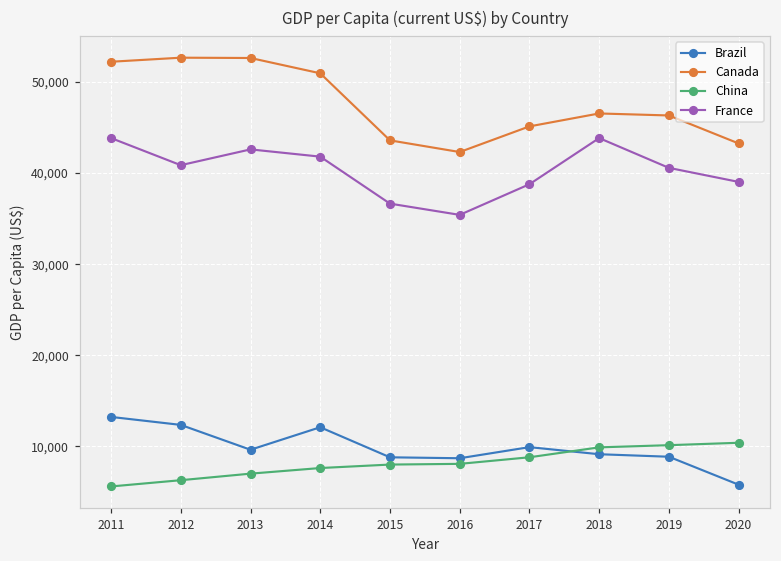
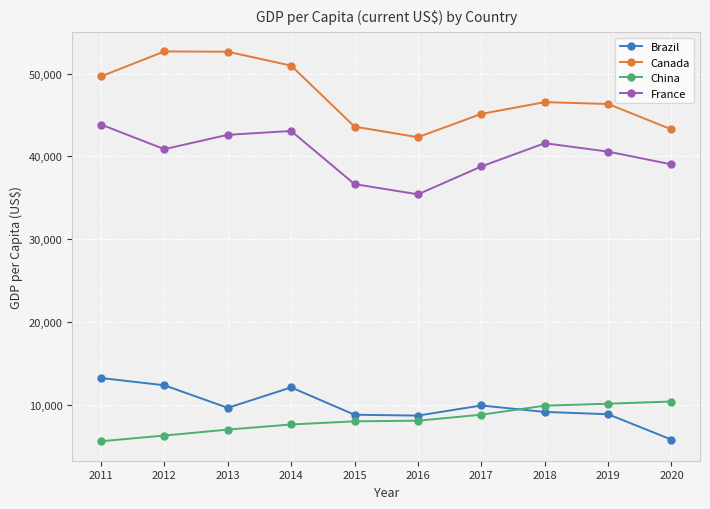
Canada, 2011: 52,000 -> 50,000
France, 2014: 42,000 -> 43,000
France, 2018: 44,000 -> 42,000
